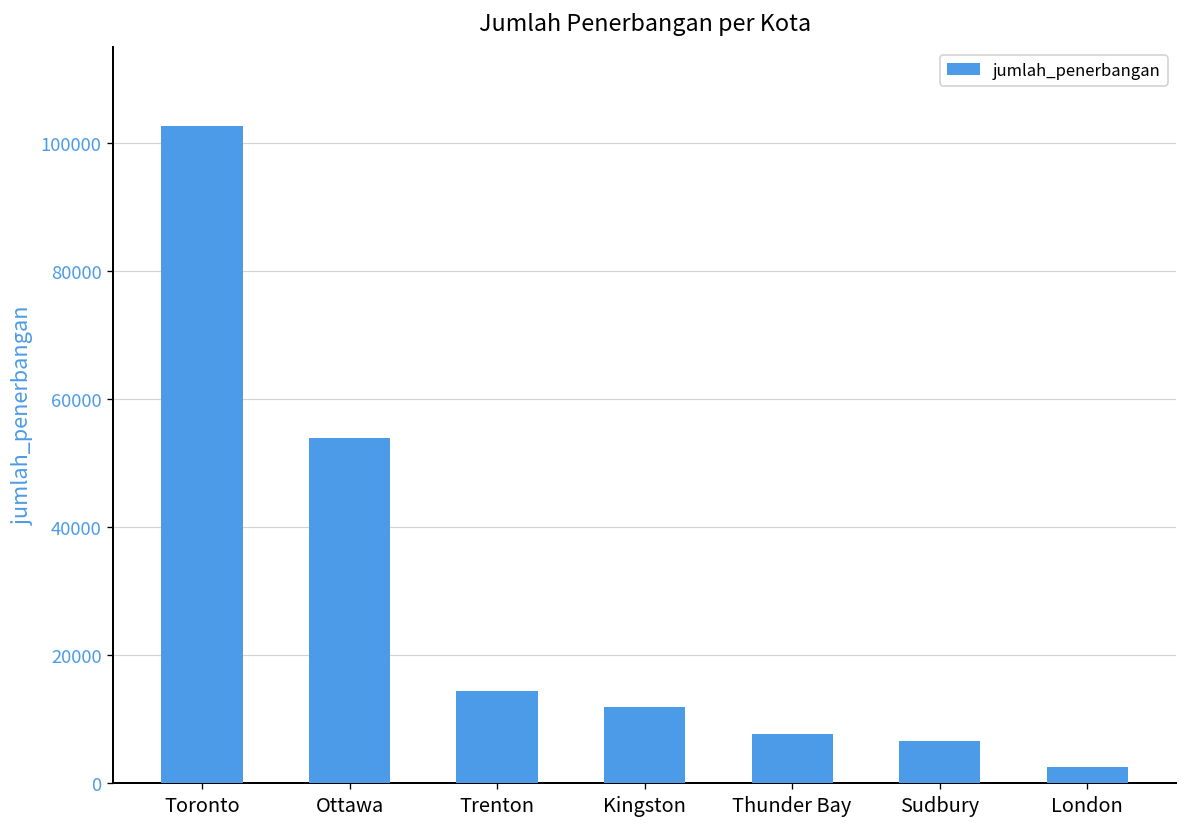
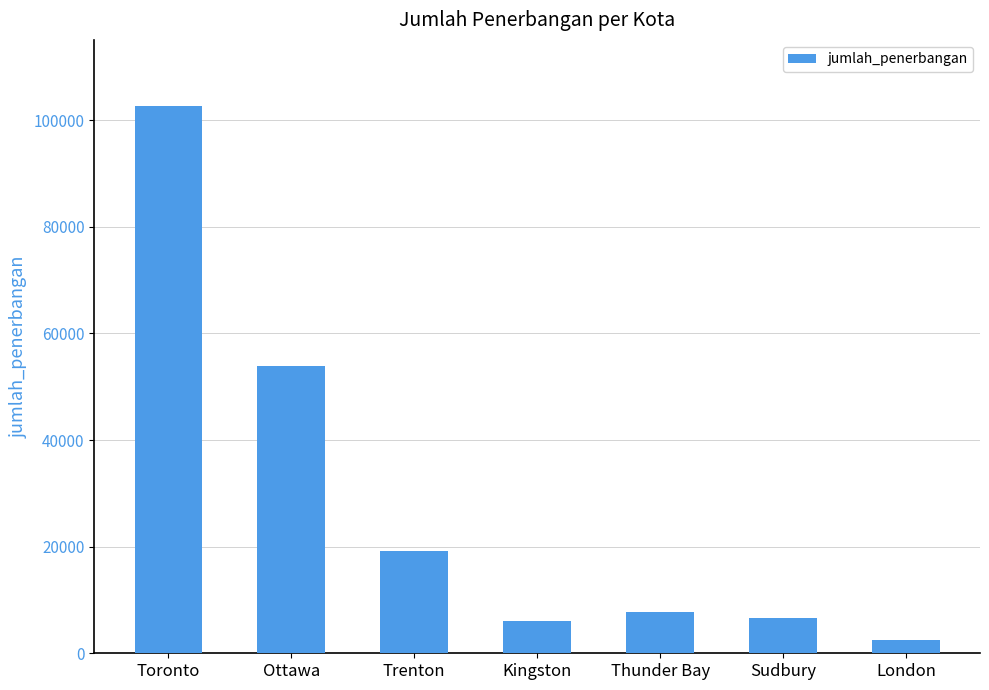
Trenton: 14000 -> 19000
Kingston: 12000 -> 6000
